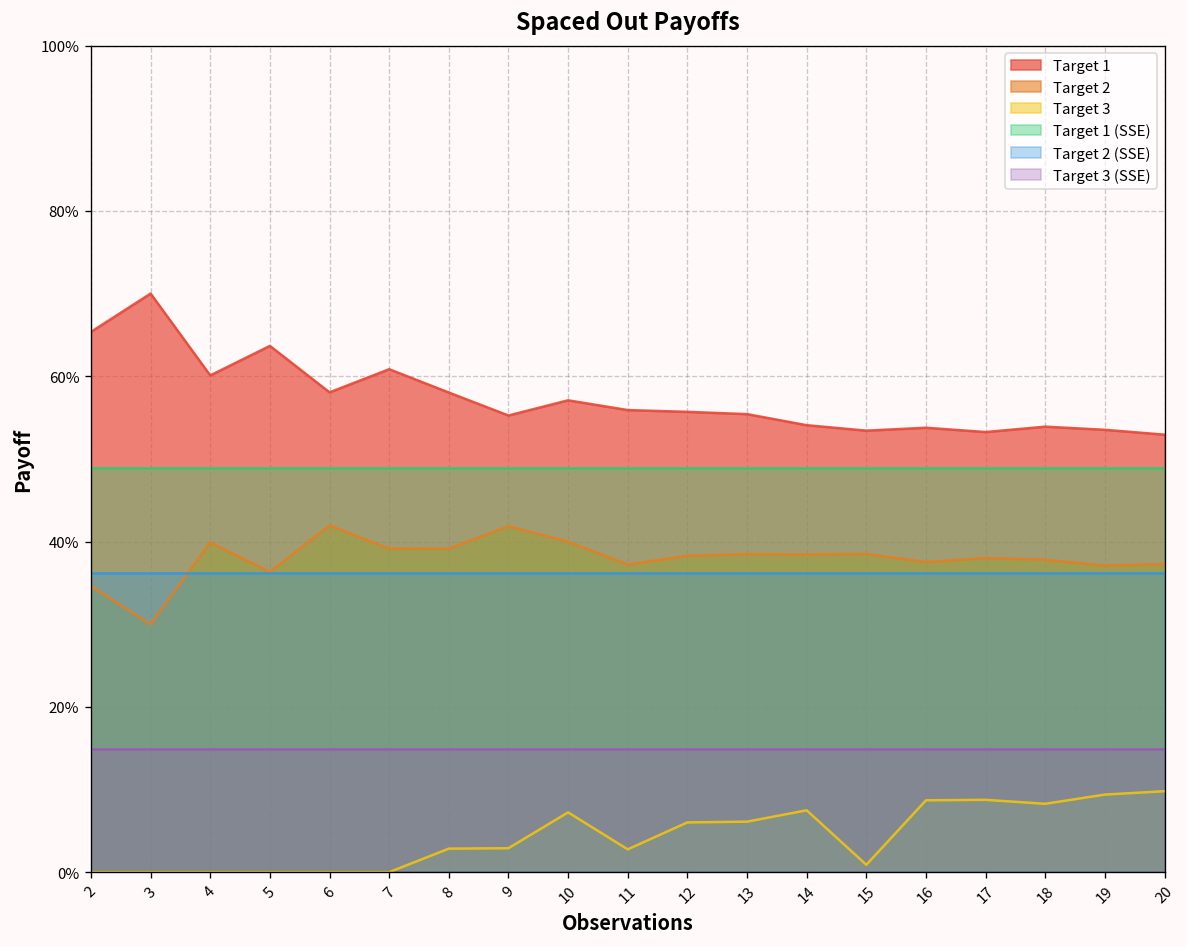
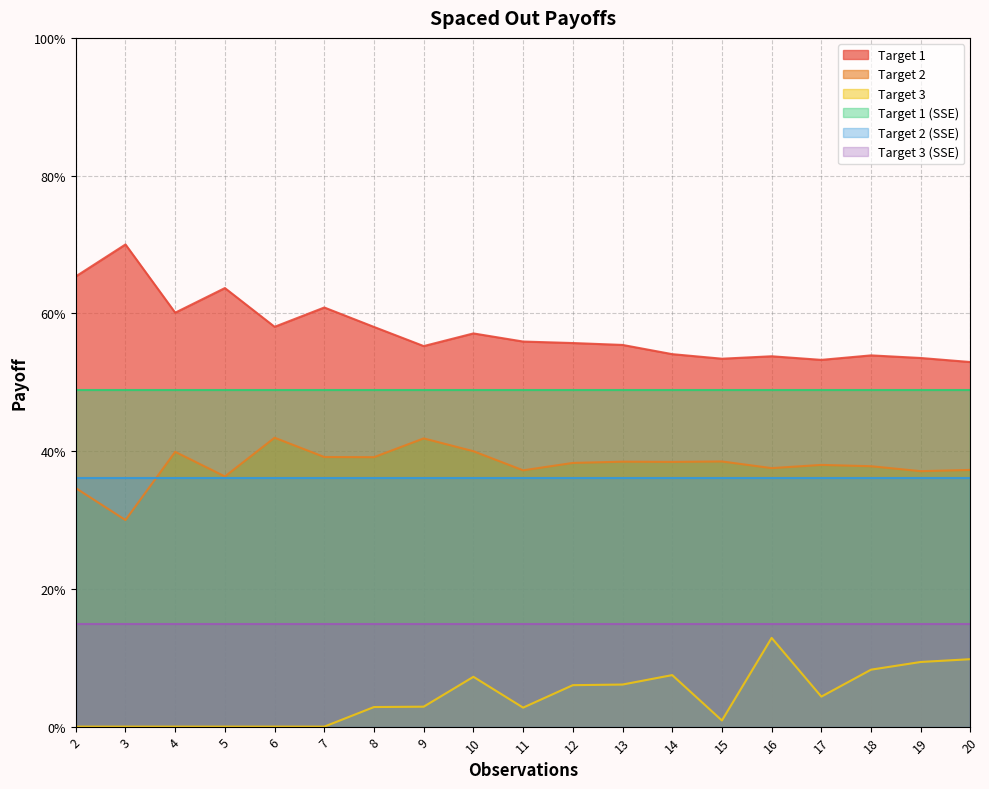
Target 3, 16: 9% -> 13%
Target 3, 17: 9% -> 4%
